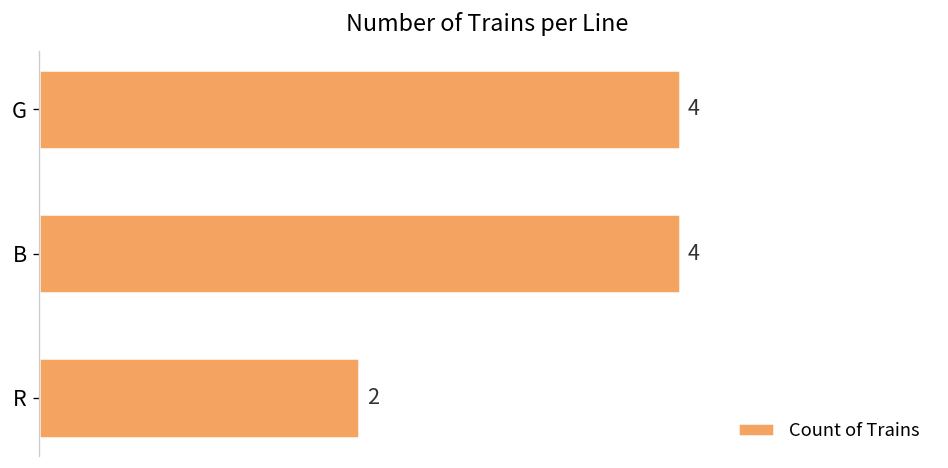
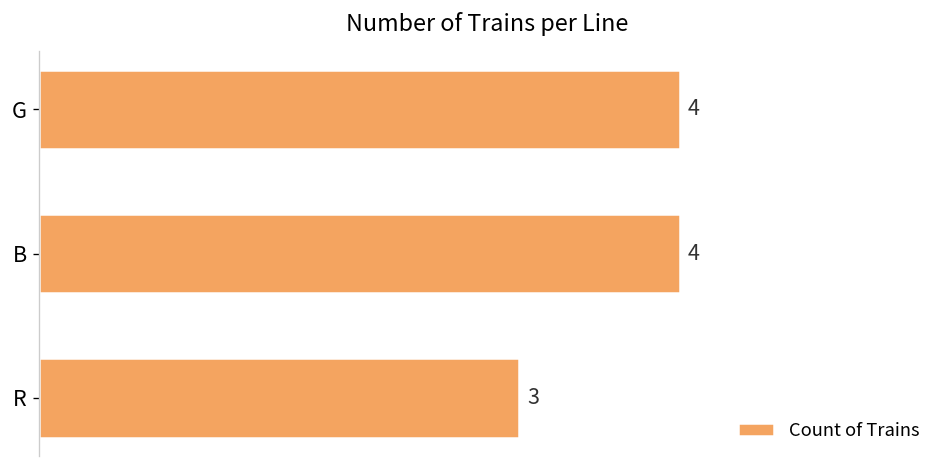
R: 2 -> 3
